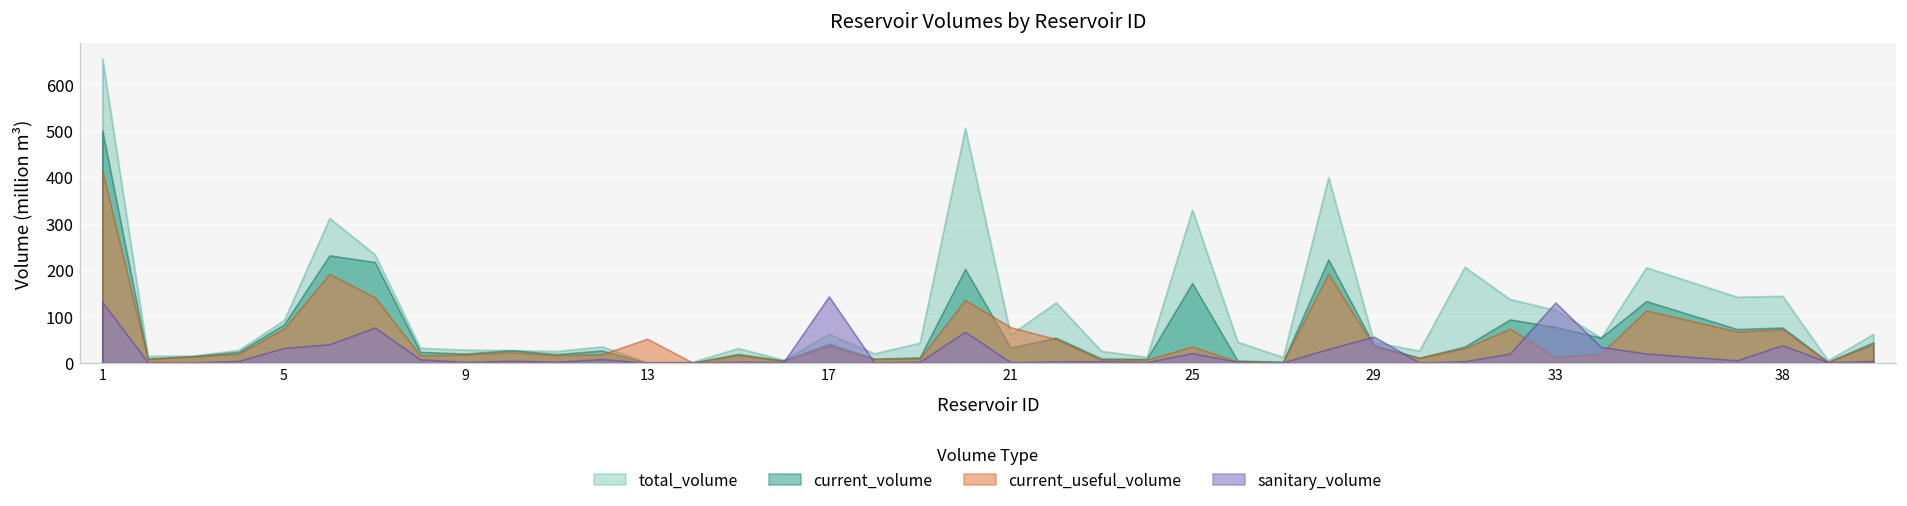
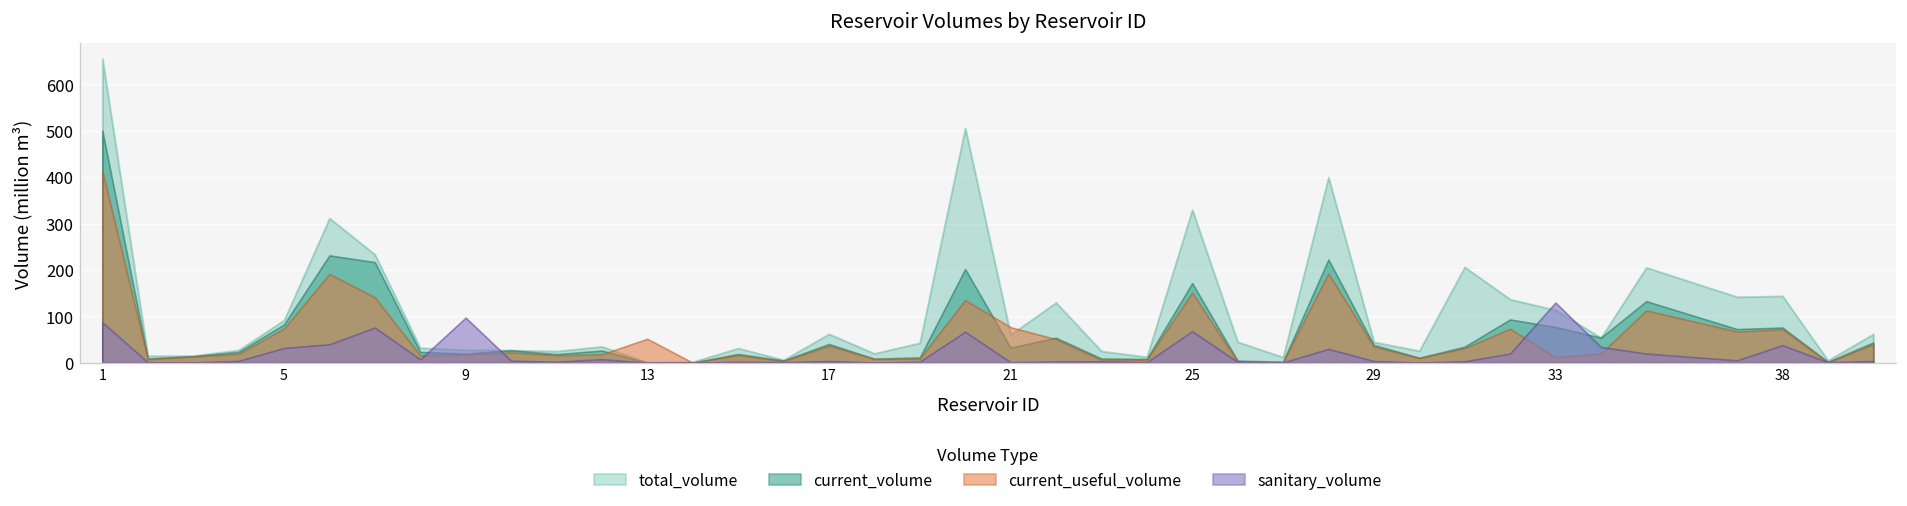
sanitary_volume, 1: 130 -> 90
sanitary_volume, 9: 0 -> 100
sanitary_volume, 17: 140 -> 0
current_useful_volume, 25: 30 -> 150
sanitary_volume, 25: 20 -> 70
sanitary_volume, 29: 60 -> 0
